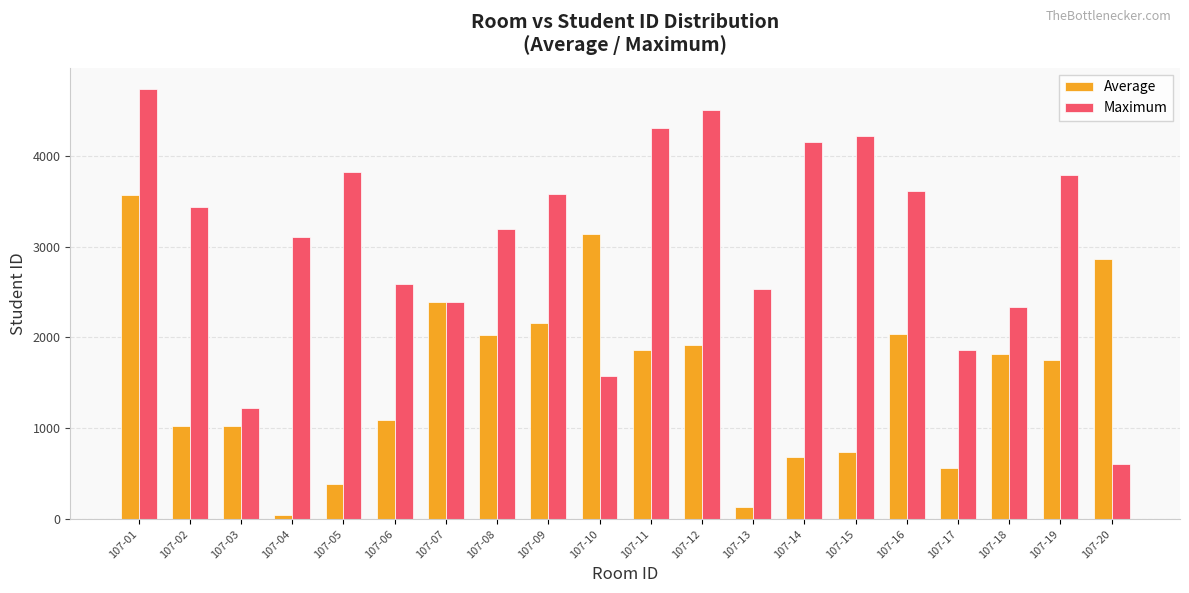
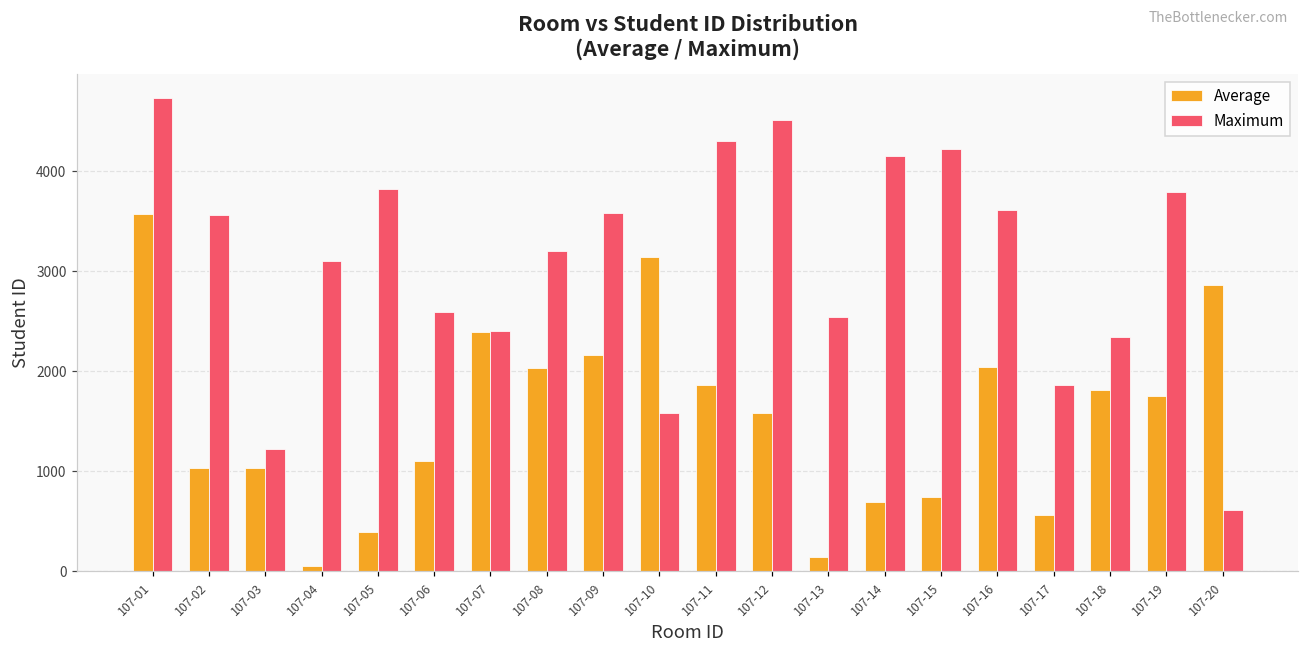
Maximum, 107-02: 3400 -> 3600
Average, 107-12: 1900 -> 1600
